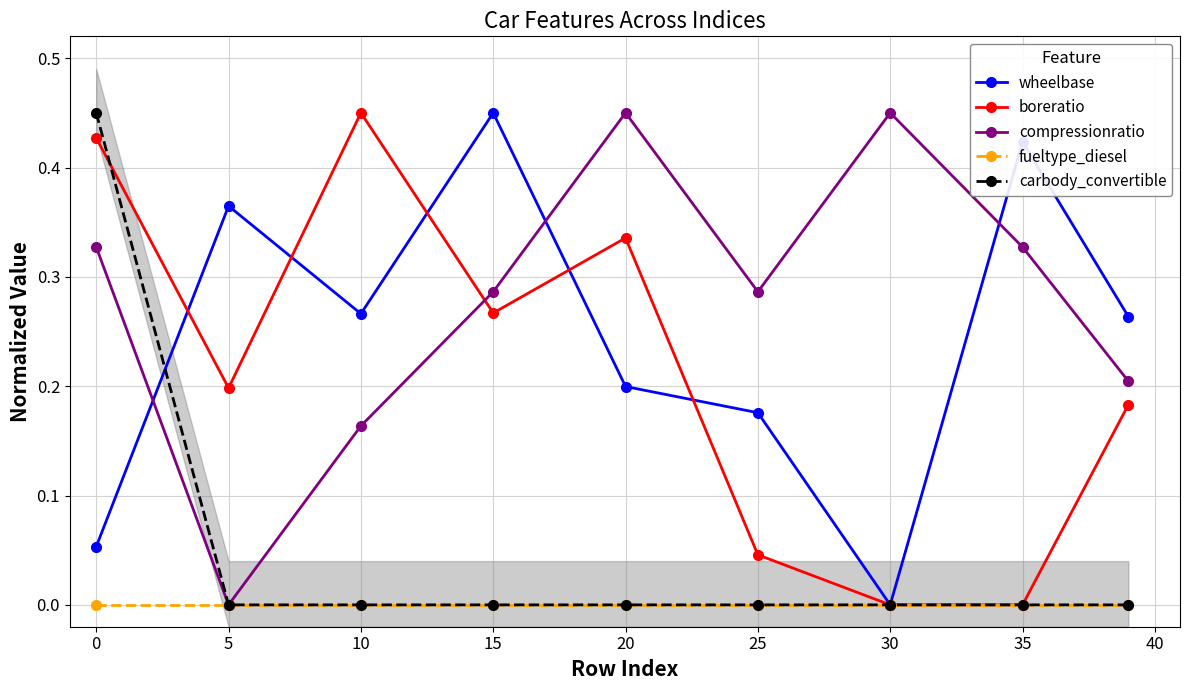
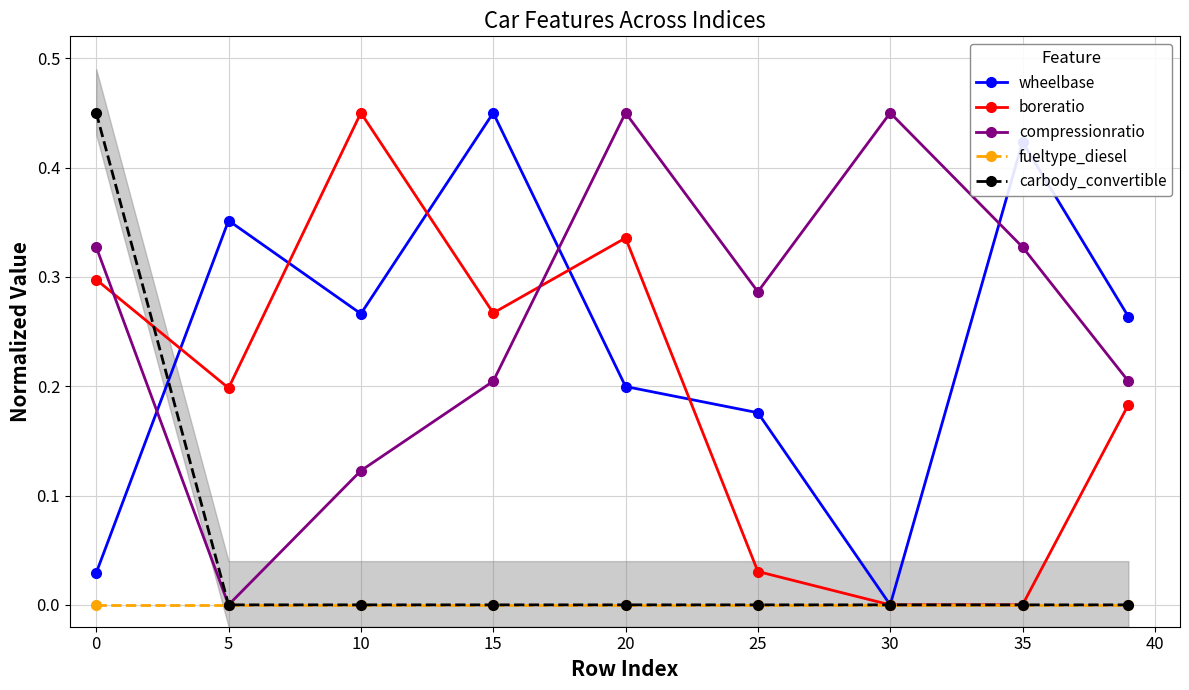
wheelbase, 0: 0.053 -> 0.029
boreratio, 0: 0.427 -> 0.297
wheelbase, 5: 0.365 -> 0.351
compressionratio, 10: 0.164 -> 0.123
compressionratio, 15: 0.286 -> 0.205
boreratio, 25: 0.046 -> 0.031
